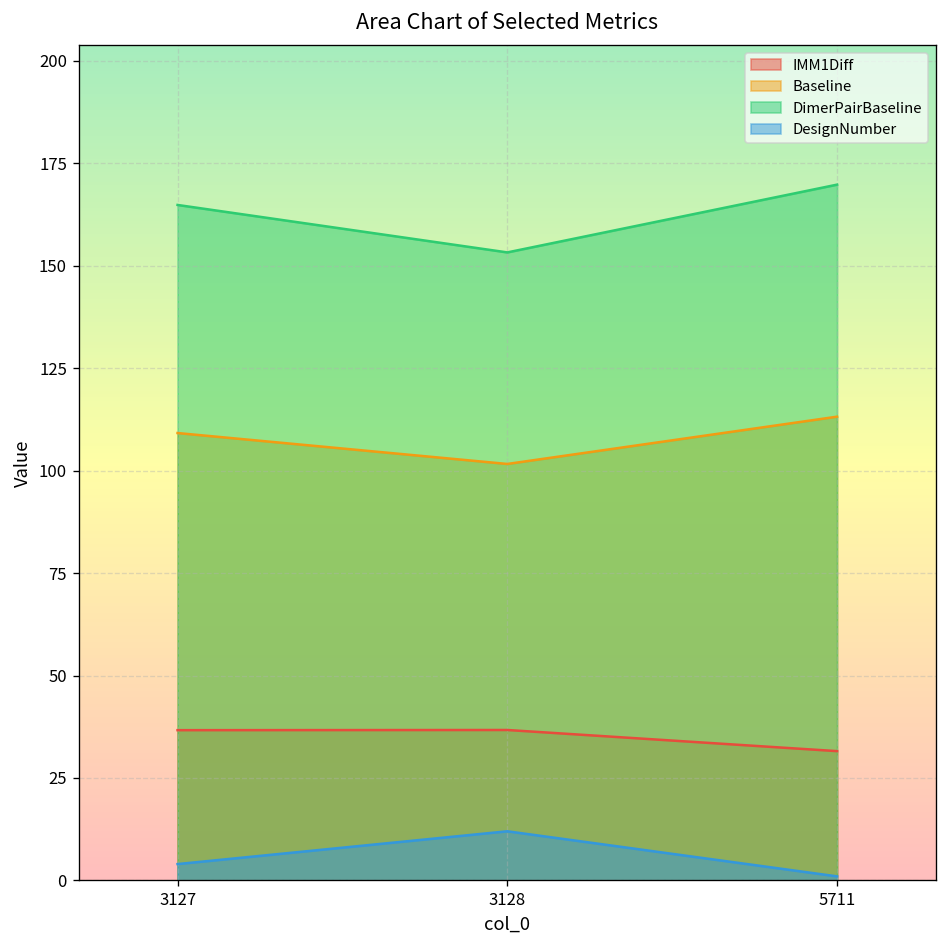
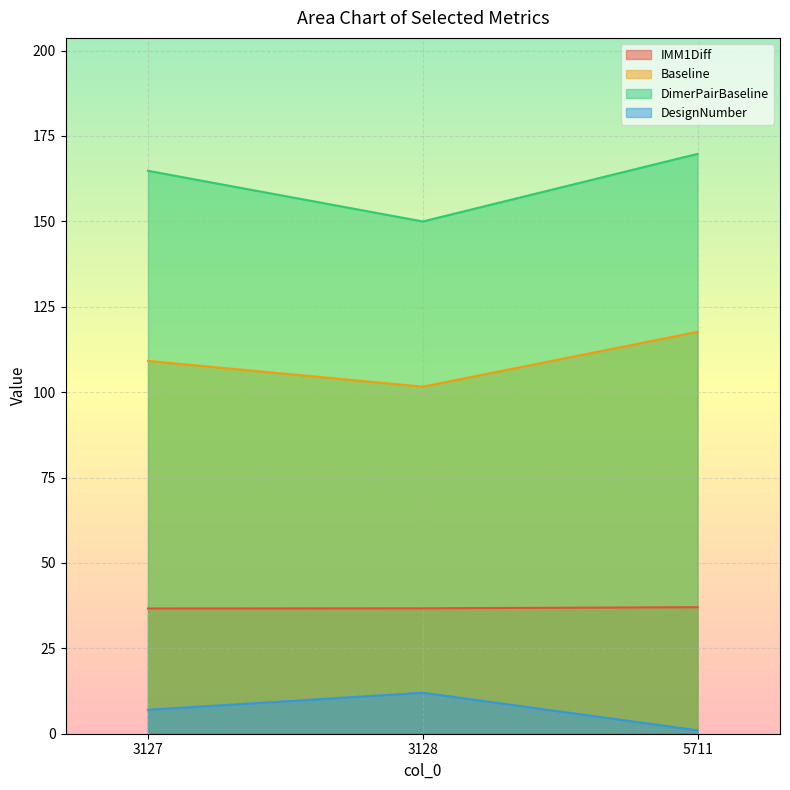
DesignNumber, 3127: 4 -> 7
DimerPairBaseline, 3128: 153 -> 150
IMM1Diff, 5711: 32 -> 37
Baseline, 5711: 113 -> 118
